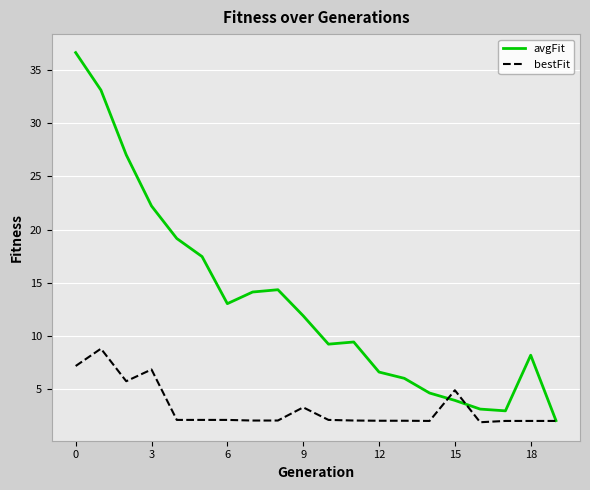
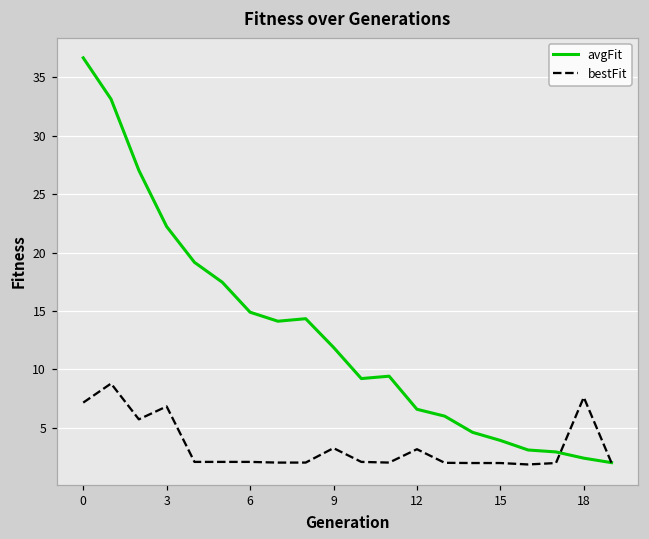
avgFit, 6: 13.0 -> 14.9
bestFit, 12: 2.0 -> 3.2
bestFit, 15: 4.9 -> 2.0
avgFit, 18: 8.2 -> 2.4
bestFit, 18: 2.0 -> 7.6
